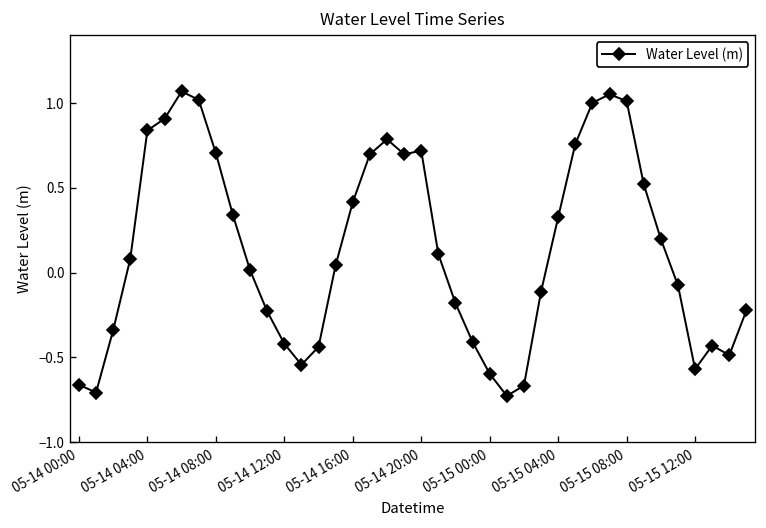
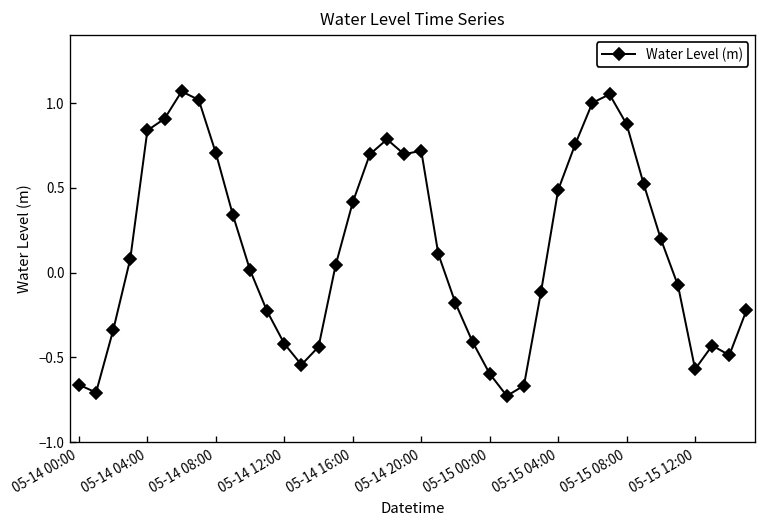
05-15 04:00: 0.33 -> 0.49
05-15 08:00: 1.01 -> 0.88
